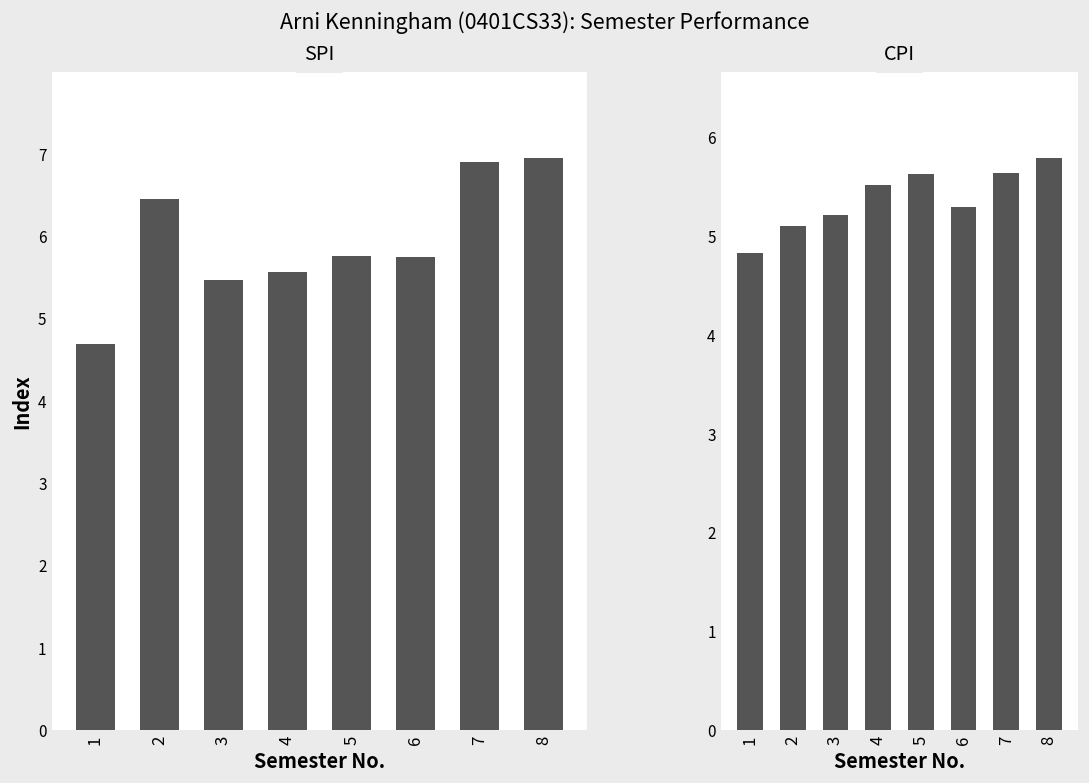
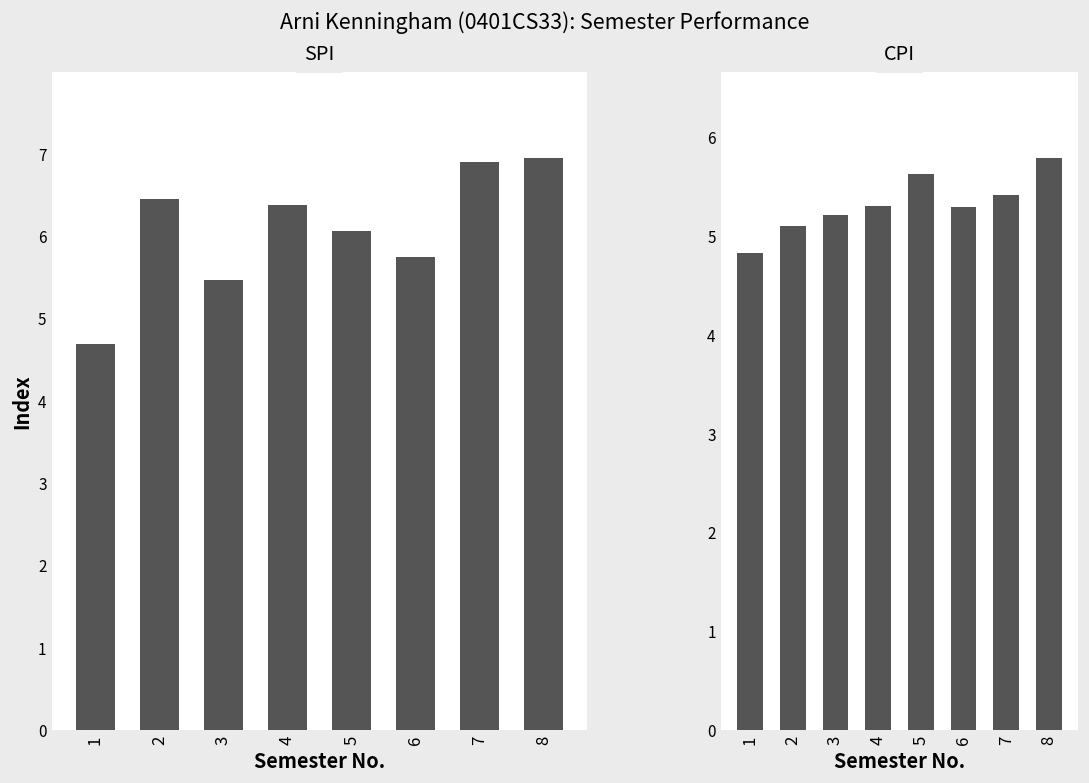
SPI, 4: 5.6 -> 6.4
SPI, 5: 5.8 -> 6.1
CPI, 4: 5.5 -> 5.3
CPI, 7: 5.6 -> 5.4
